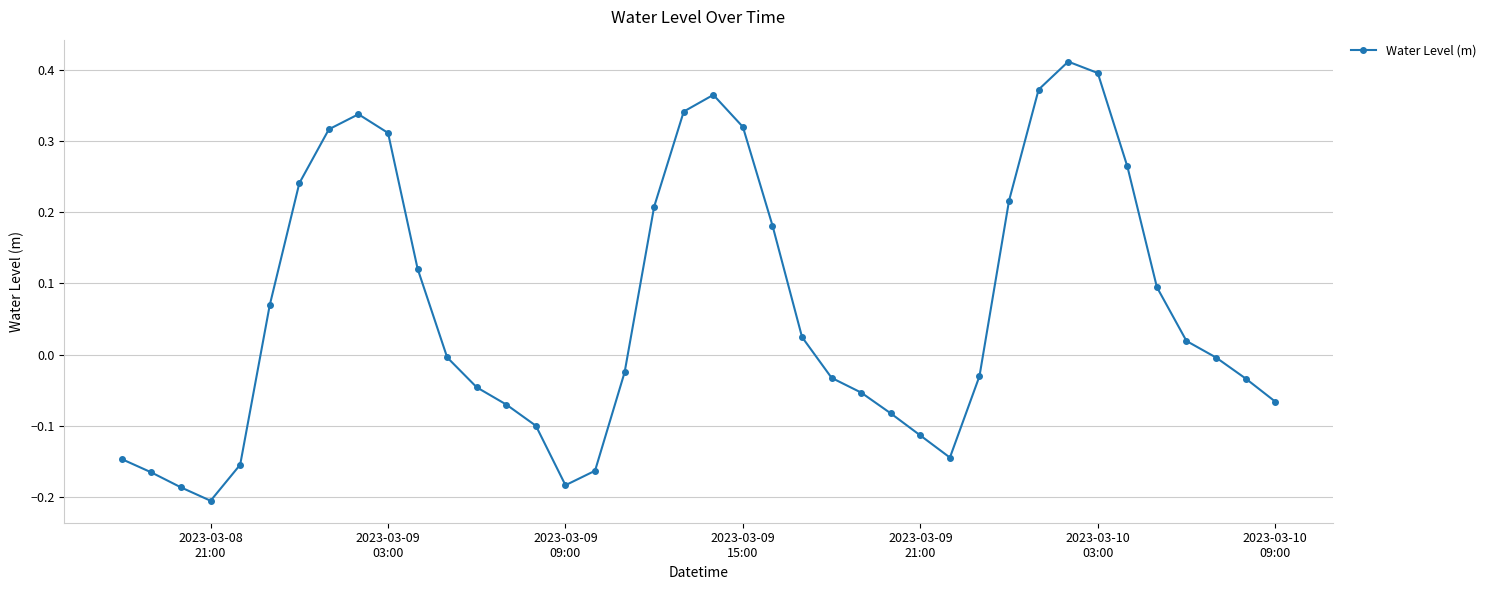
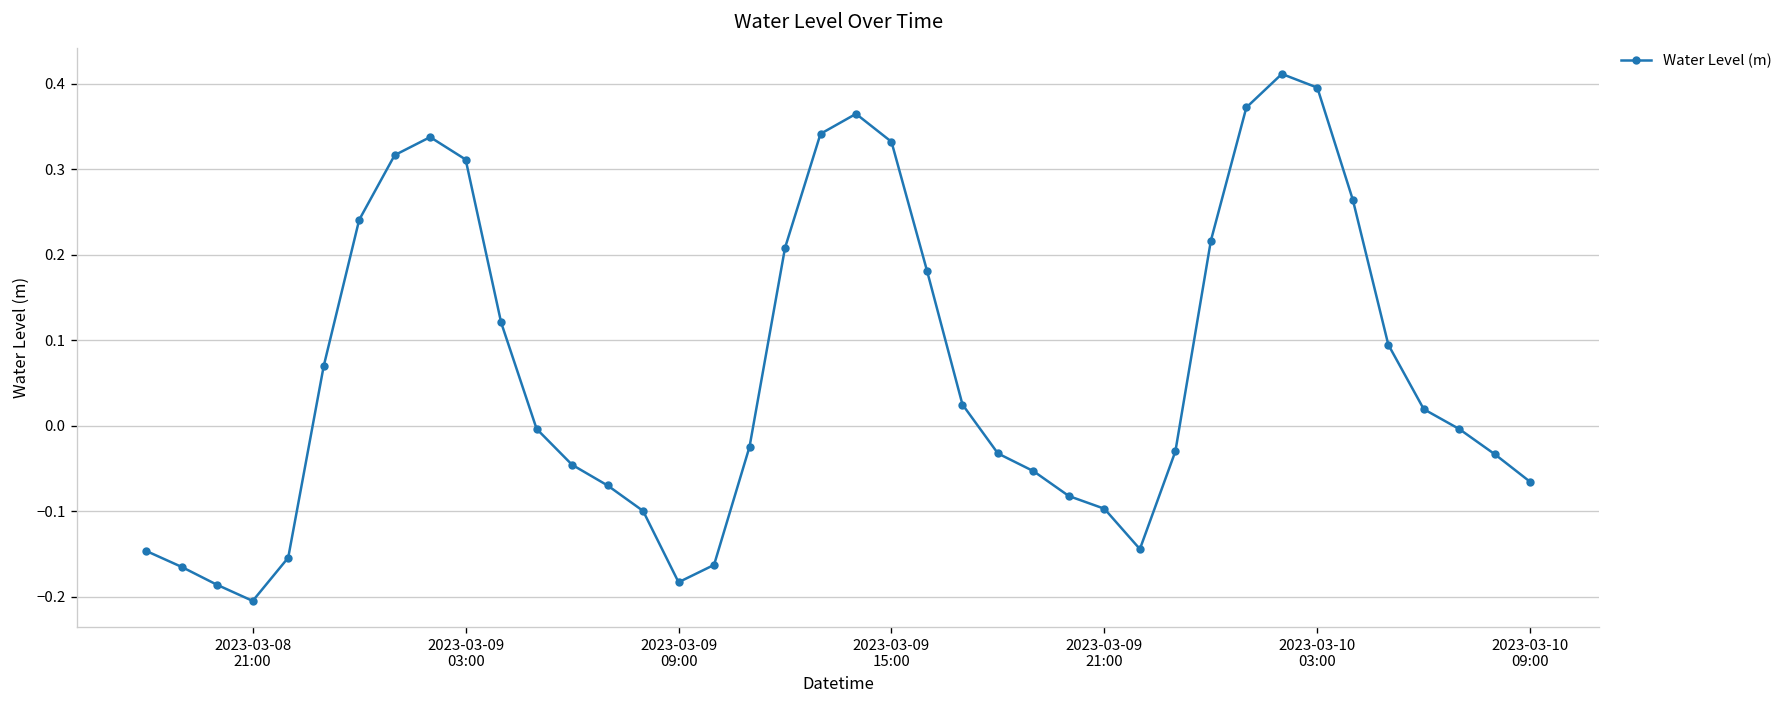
2023-03-09 15:00: 0.32 -> 0.33
2023-03-09 21:00: -0.11 -> -0.10
